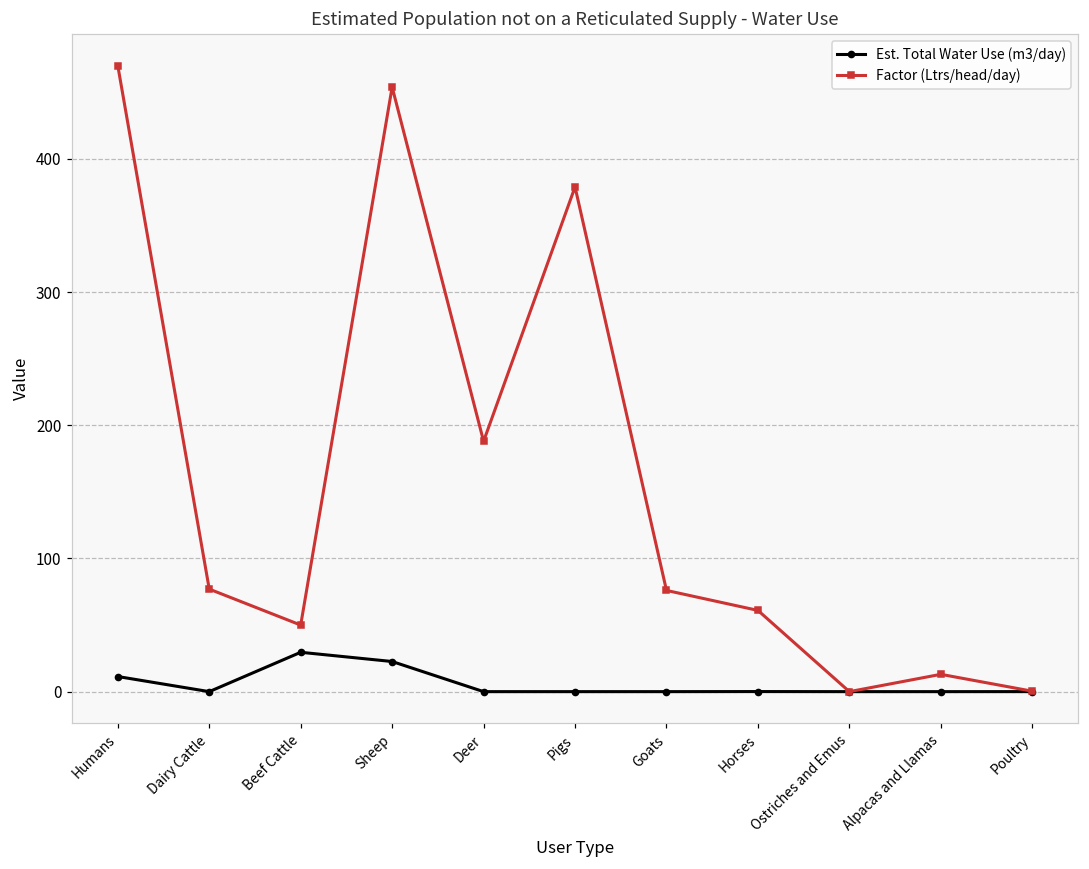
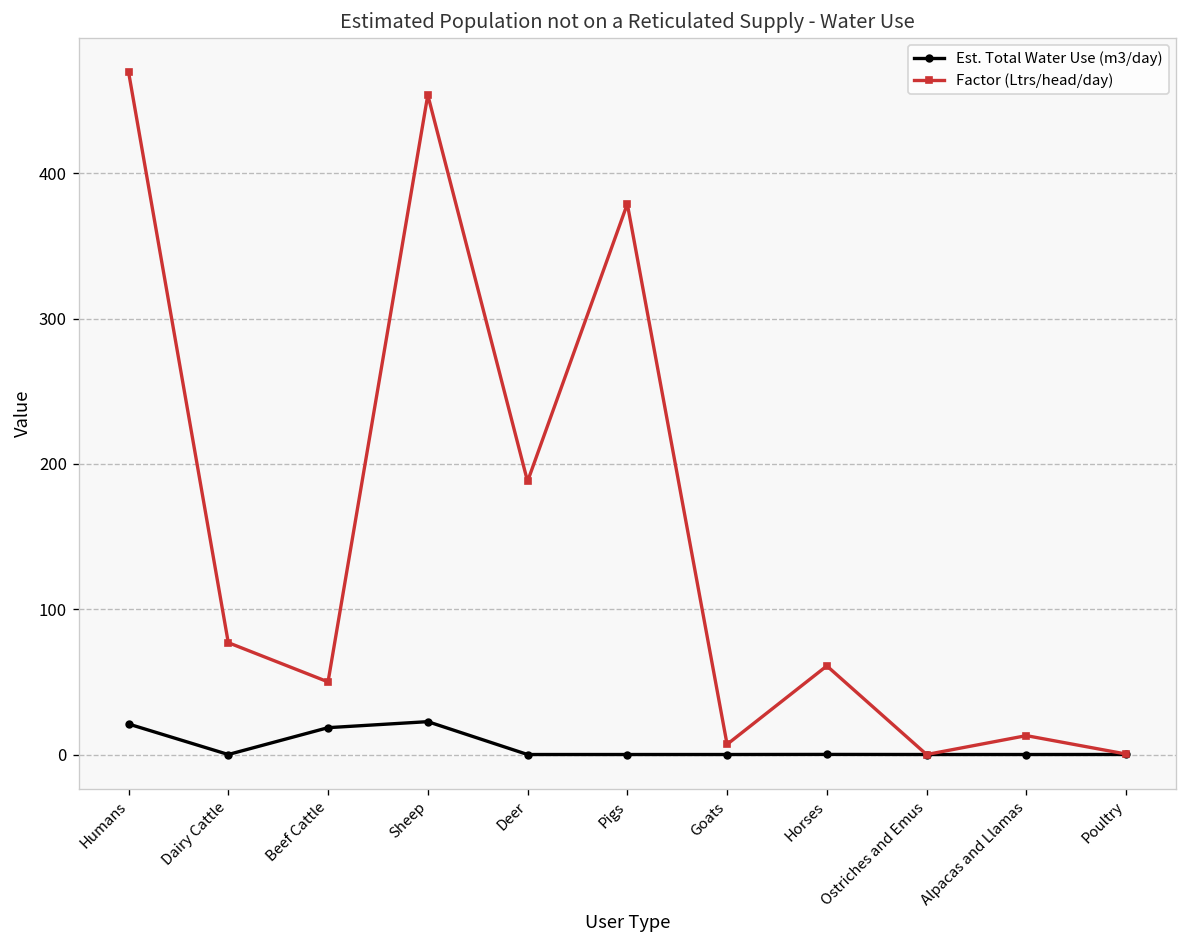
Est. Total Water Use (m3/day), Humans: 11 -> 21
Est. Total Water Use (m3/day), Beef Cattle: 30 -> 18
Factor (Ltrs/head/day), Goats: 76 -> 7
